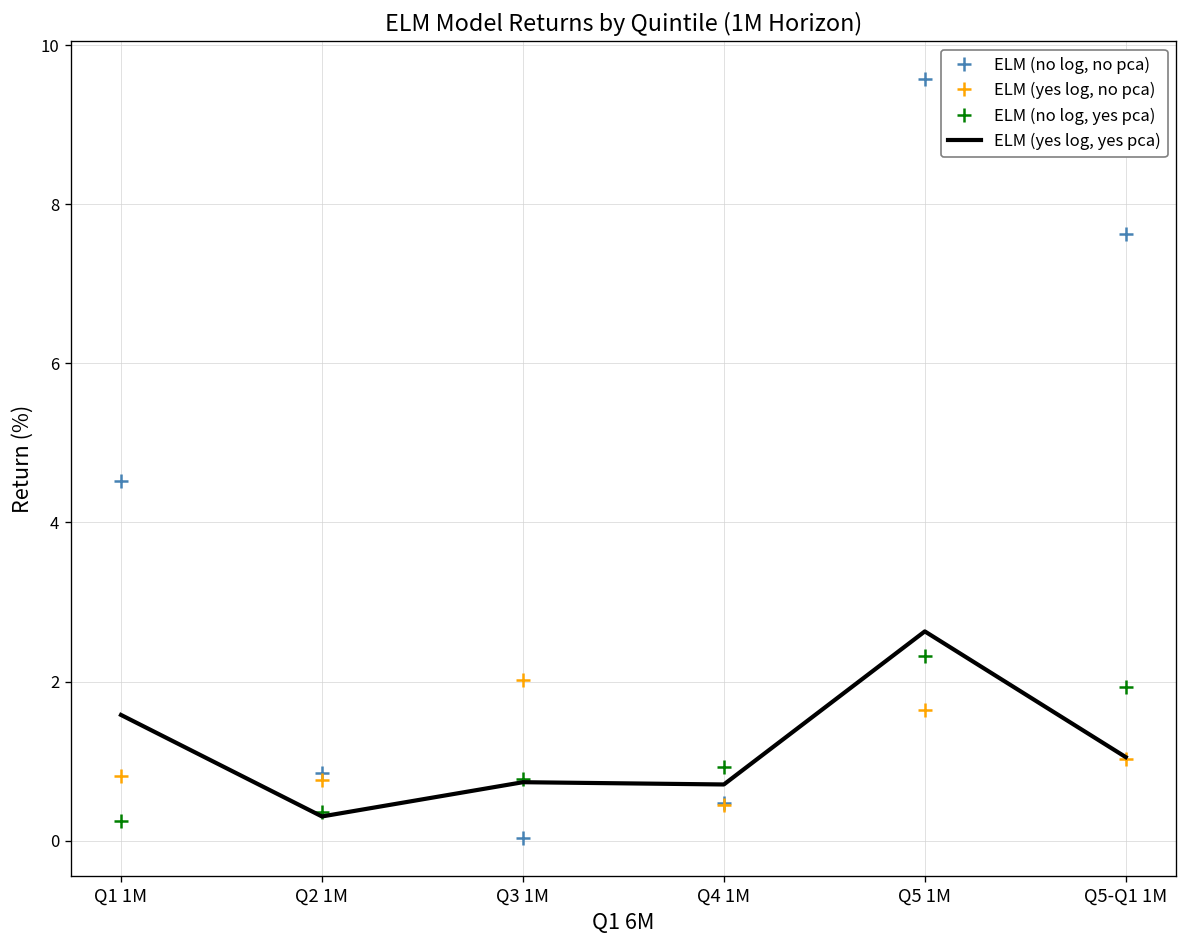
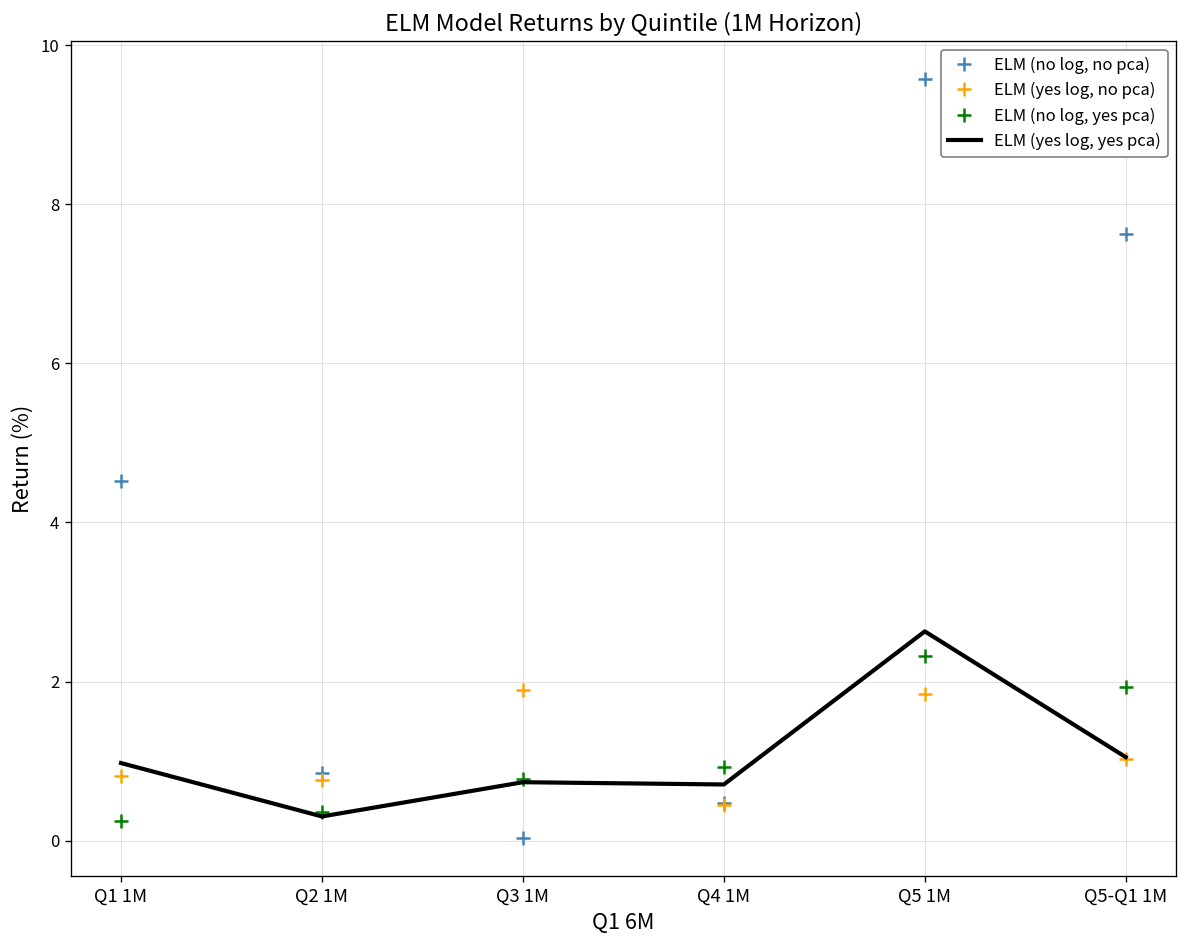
ELM (yes log, yes pca), Q1 1M: 1.6 -> 1.0
ELM (yes log, no pca), Q3 1M: 2.0 -> 1.9
ELM (yes log, no pca), Q5 1M: 1.6 -> 1.8
